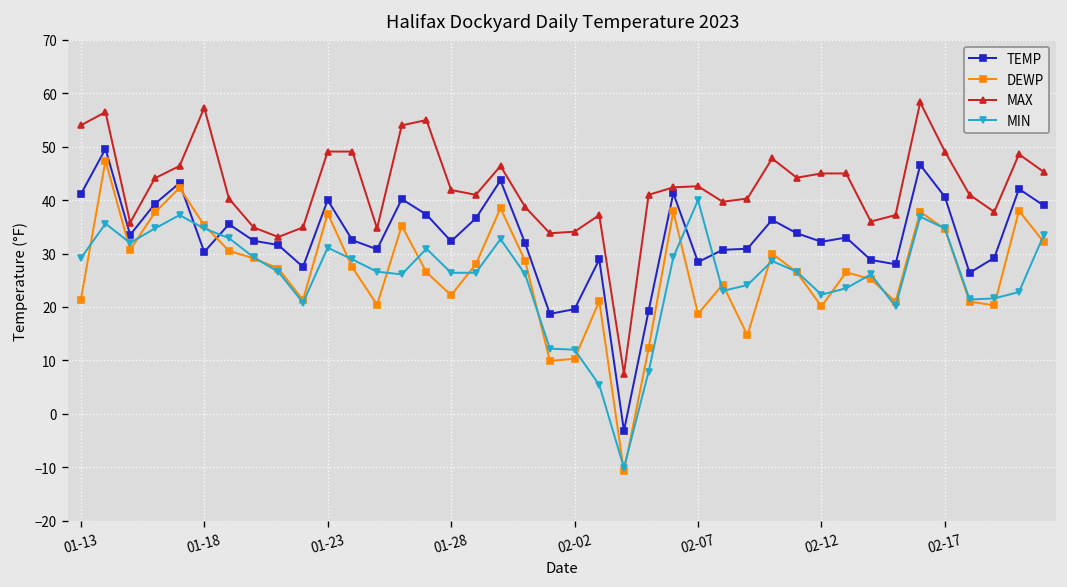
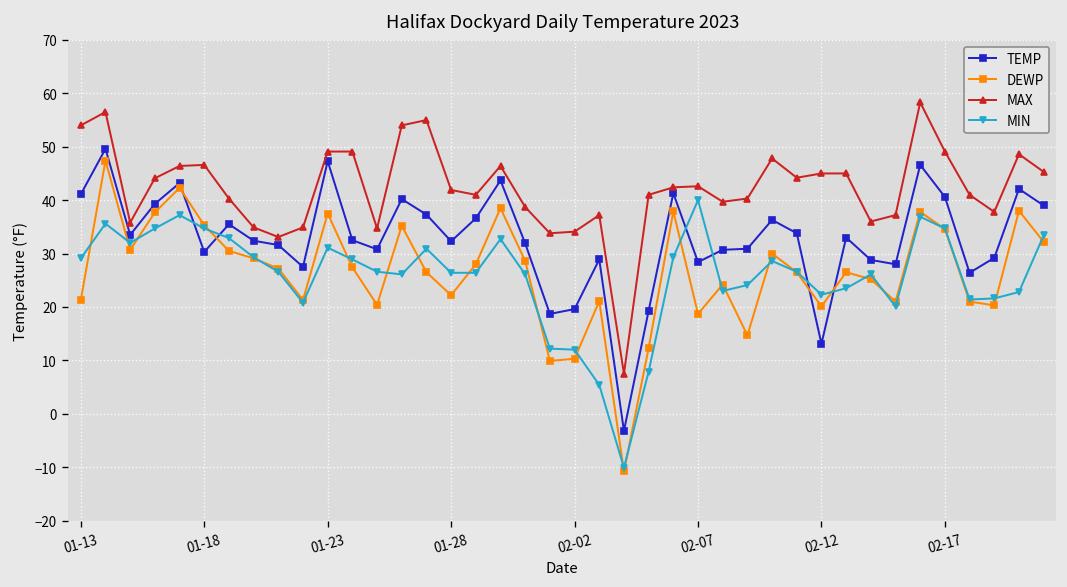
MAX, 01-18: 57 -> 47
TEMP, 01-23: 40 -> 47
TEMP, 02-12: 32 -> 13
